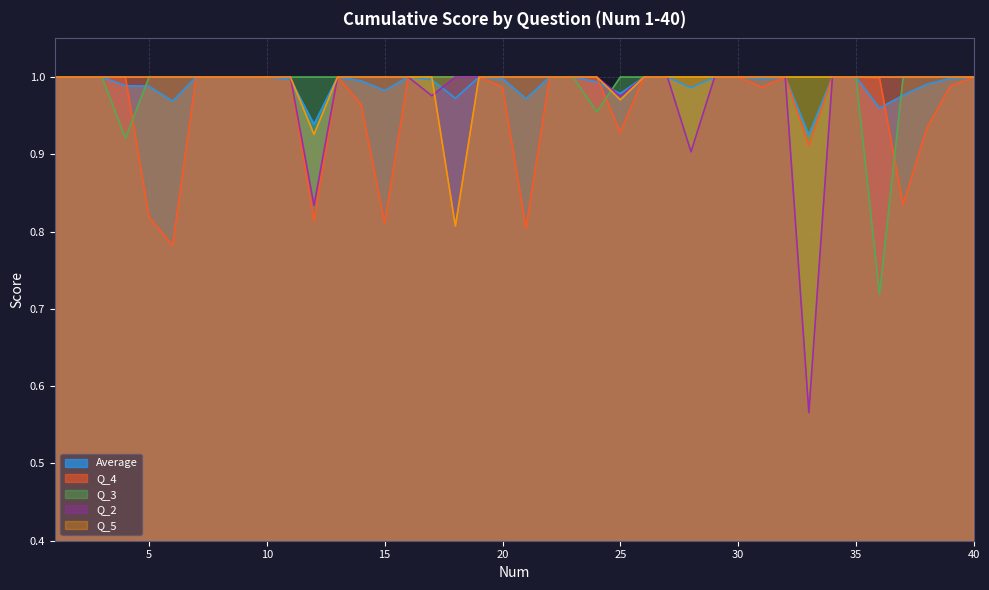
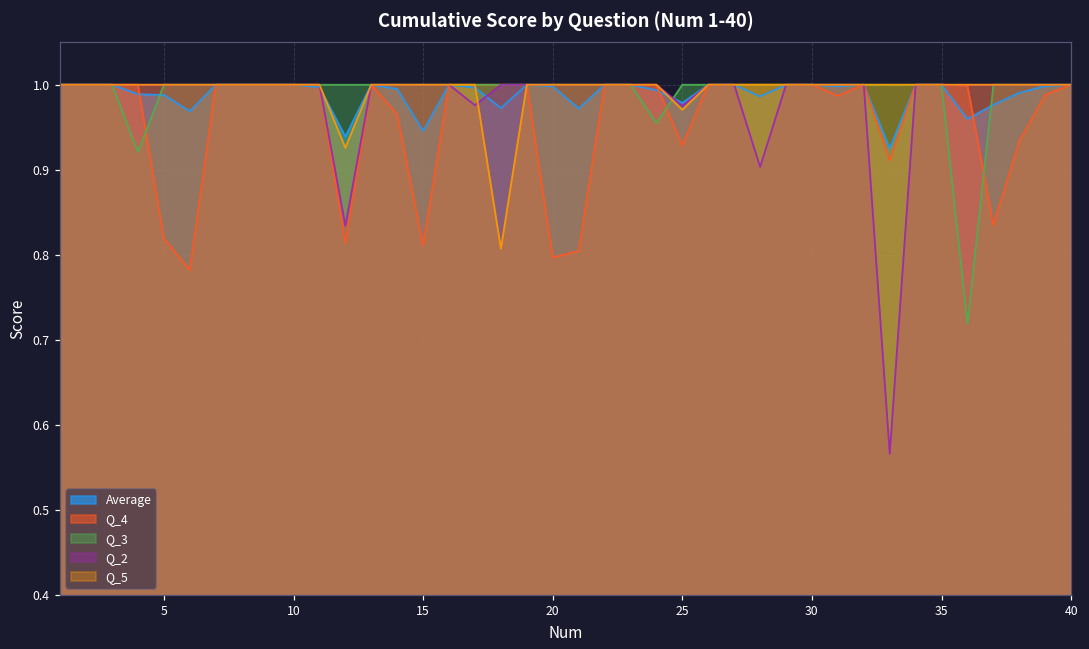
Average, 15: 0.98 -> 0.95
Q_4, 20: 0.99 -> 0.80
